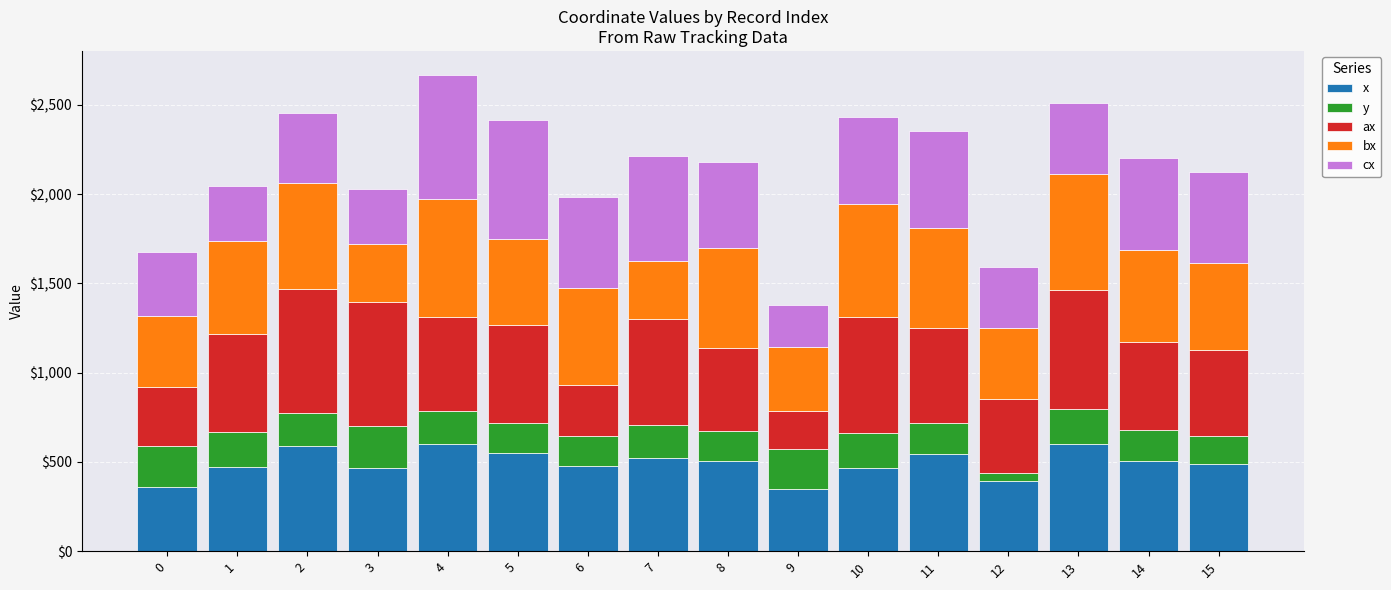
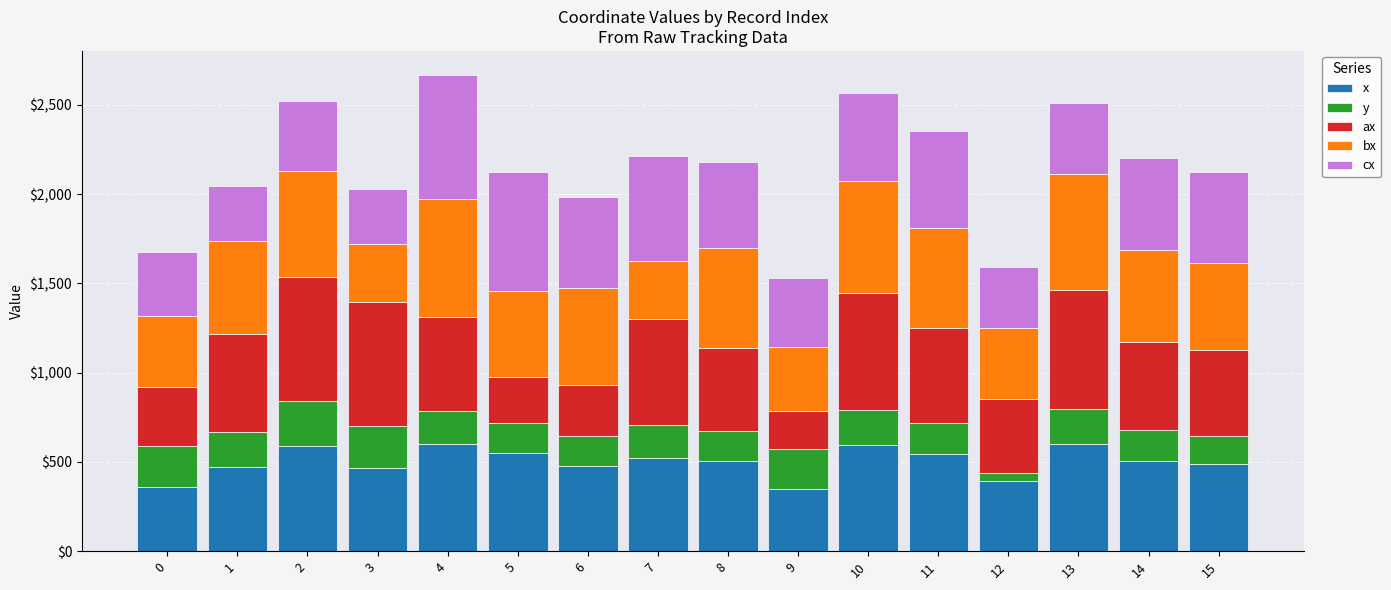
y, 2: $180 -> $250
ax, 5: $540 -> $250
cx, 9: $240 -> $390
x, 10: $470 -> $600
